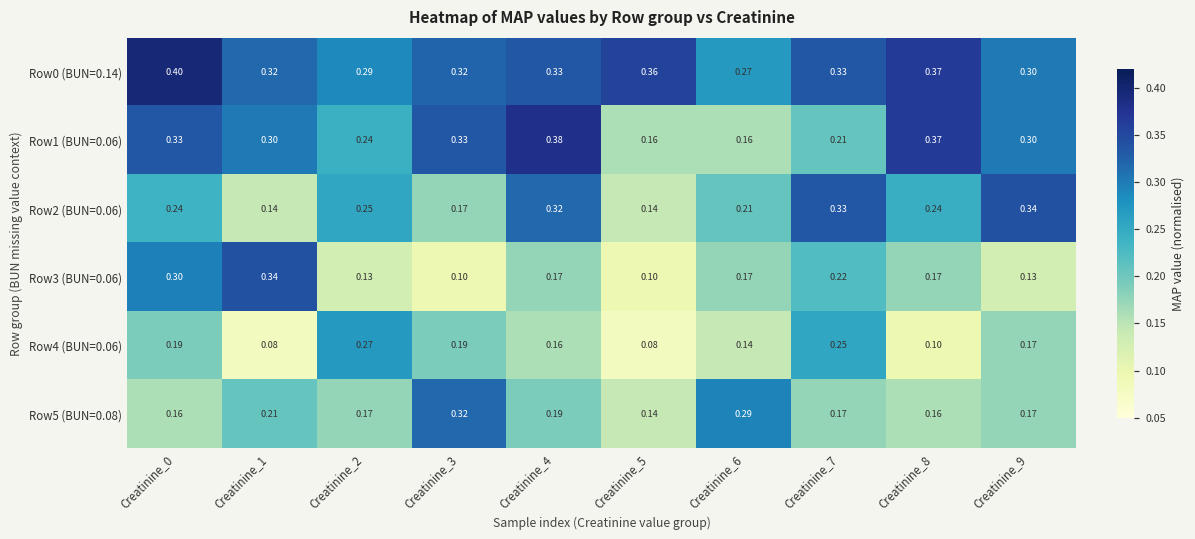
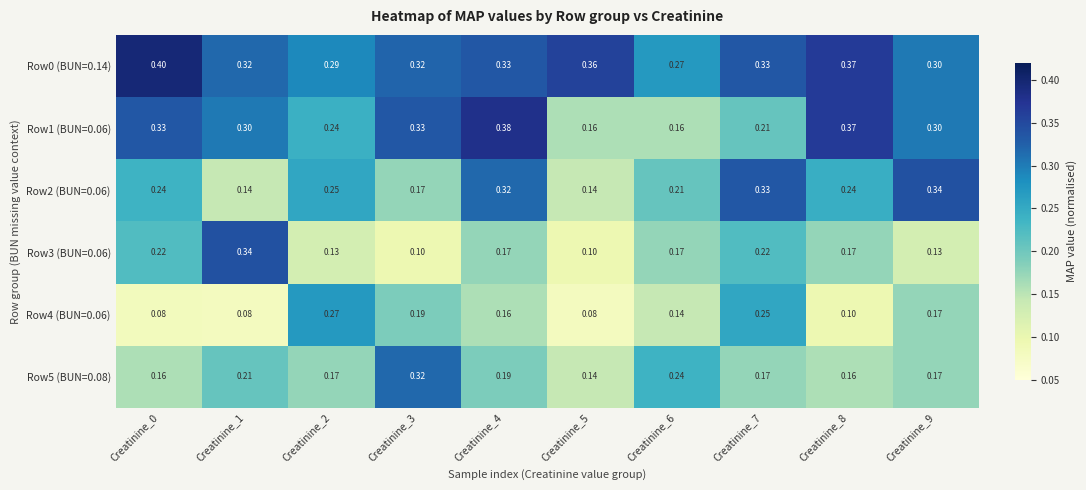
Row3 (BUN=0.06), Creatinine_0: 0.30 -> 0.22
Row4 (BUN=0.06), Creatinine_0: 0.19 -> 0.08
Row5 (BUN=0.08), Creatinine_6: 0.29 -> 0.24
